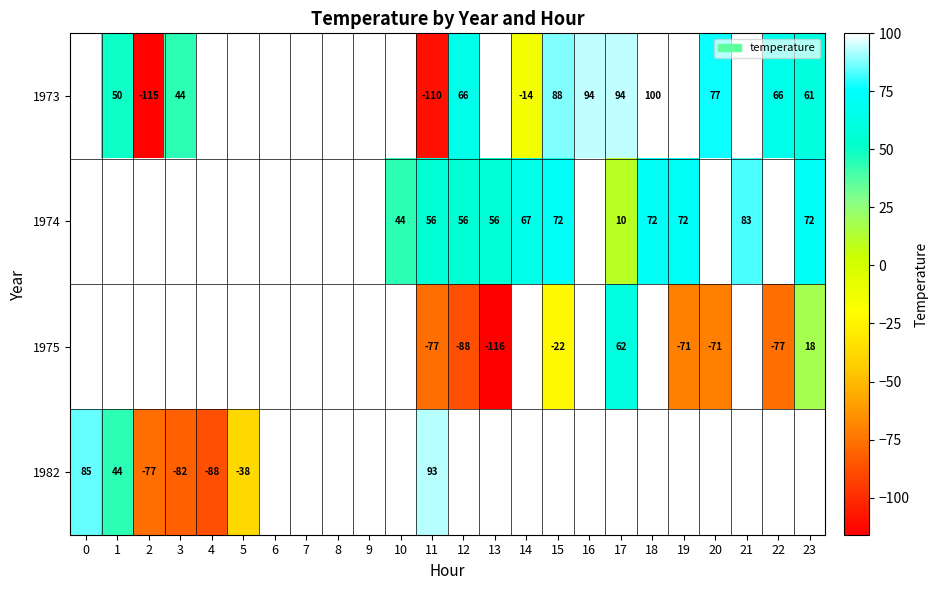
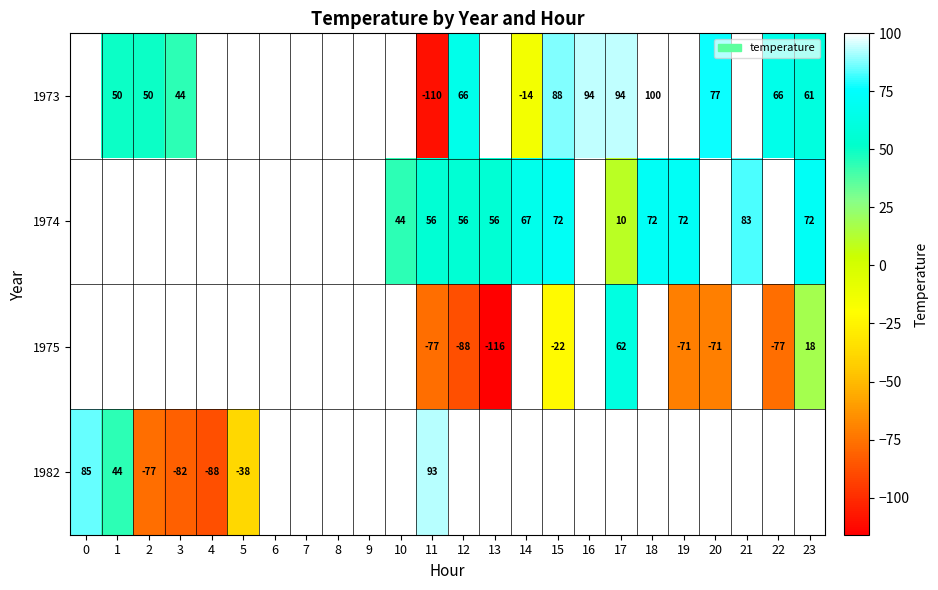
1973, 2: -115 -> 50
